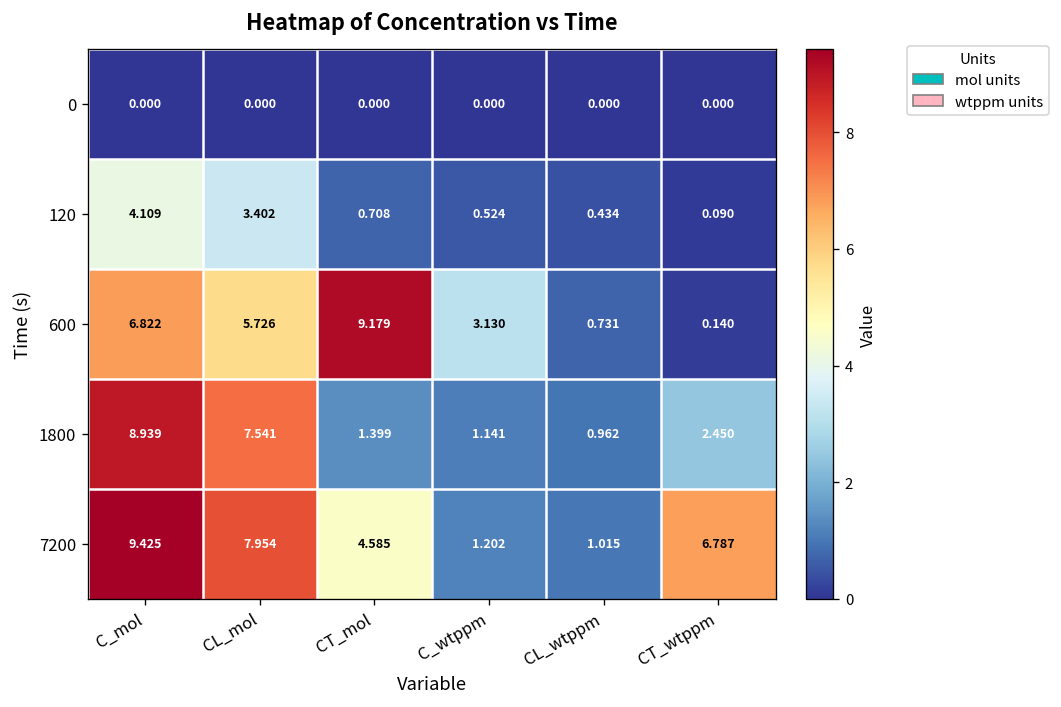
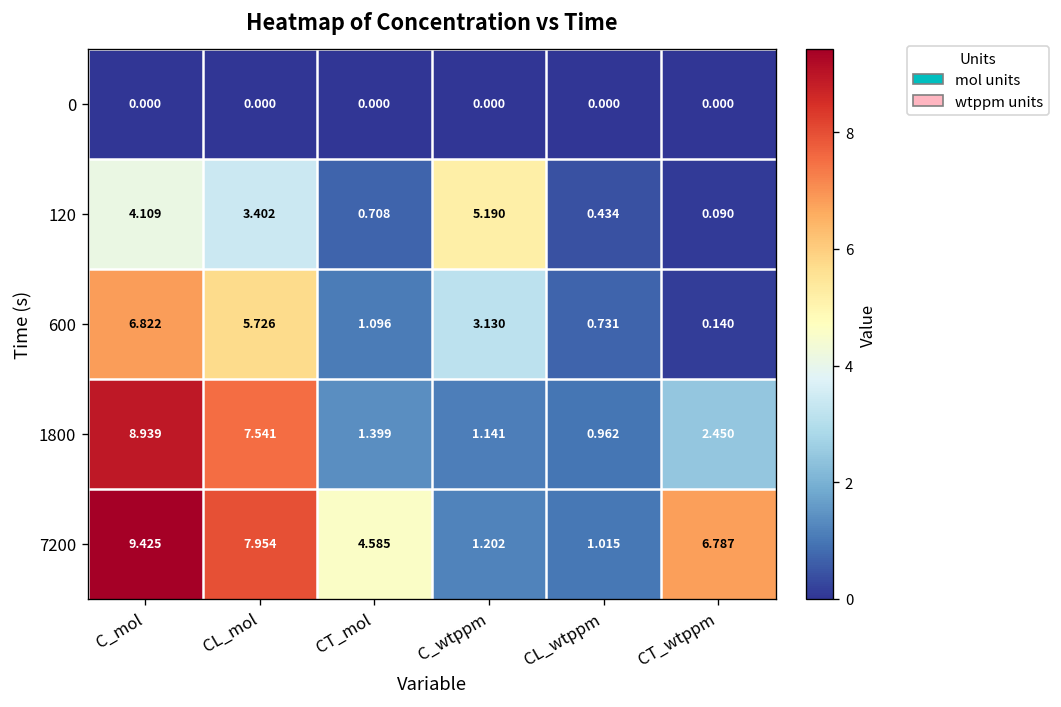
120, C_wtppm: 0.524 -> 5.190
600, CT_mol: 9.179 -> 1.096
